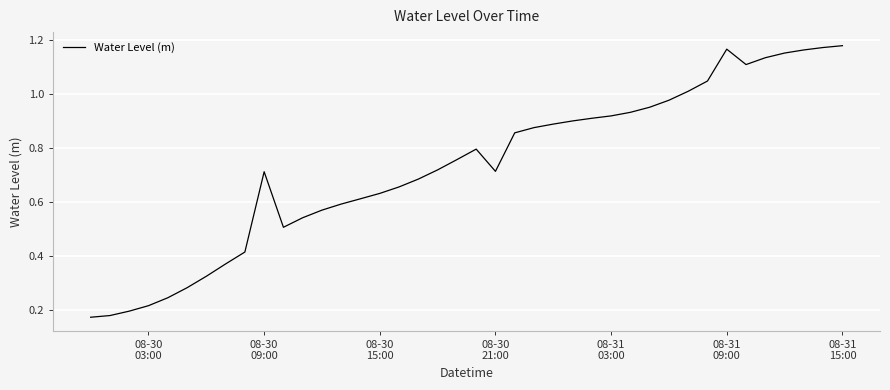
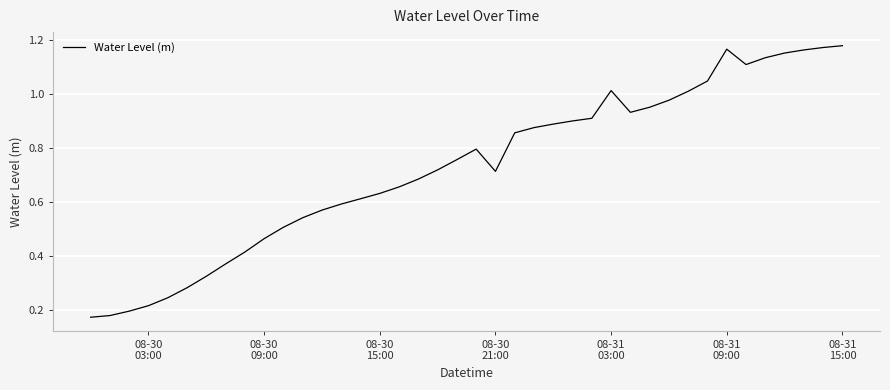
08-30 09:00: 0.71 -> 0.46
08-31 03:00: 0.92 -> 1.01
